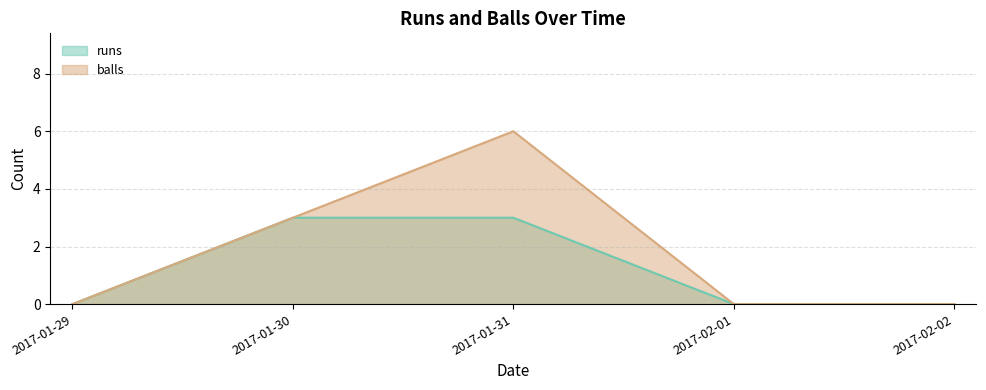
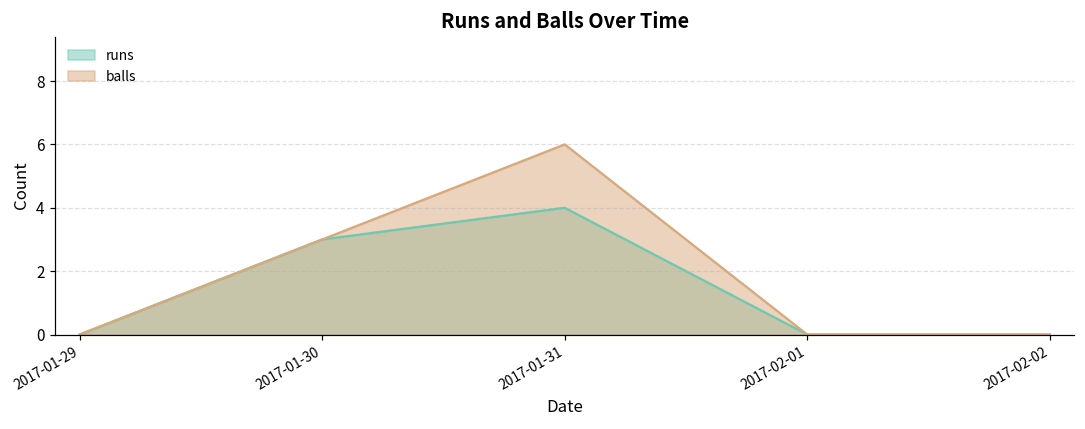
runs, 2017-01-31: 3 -> 4
